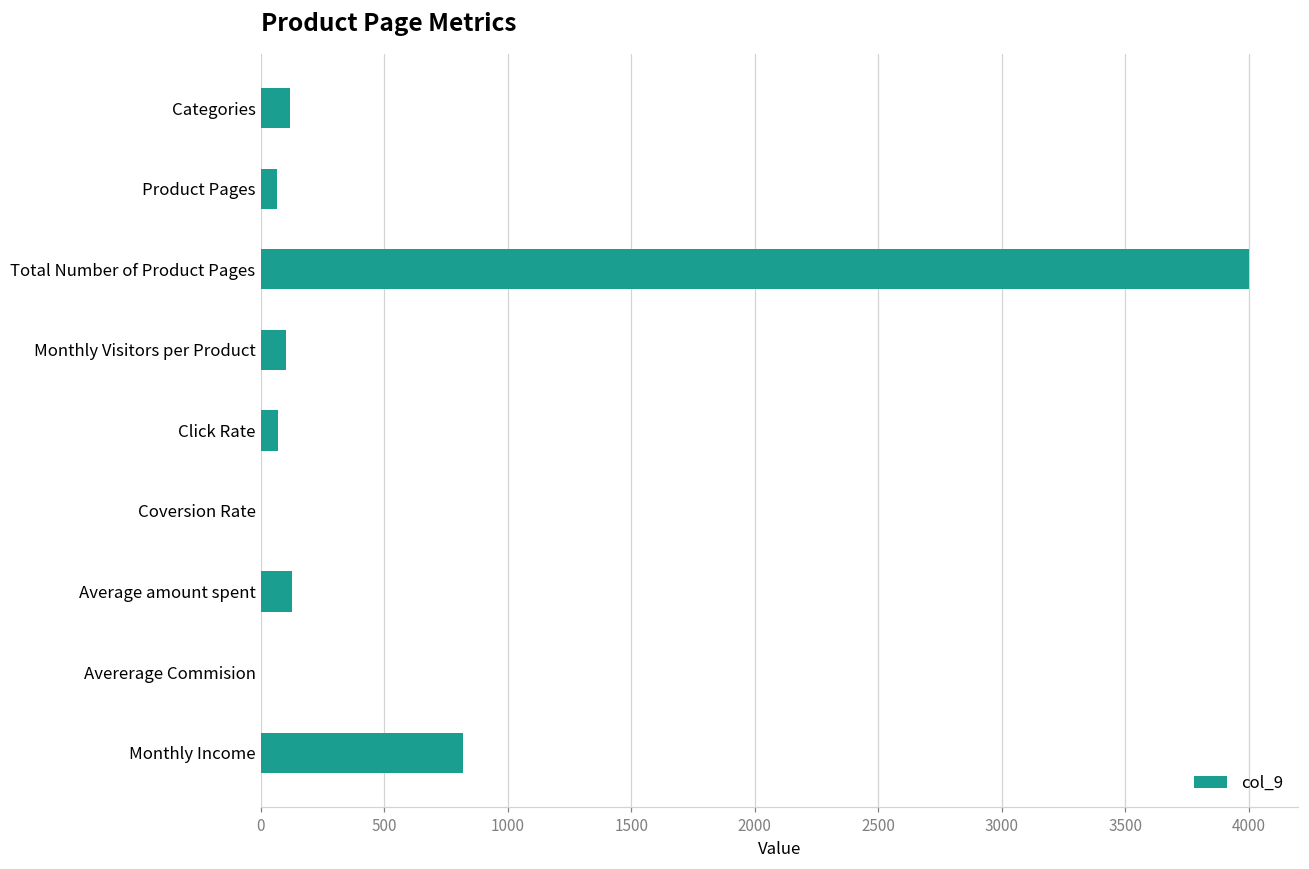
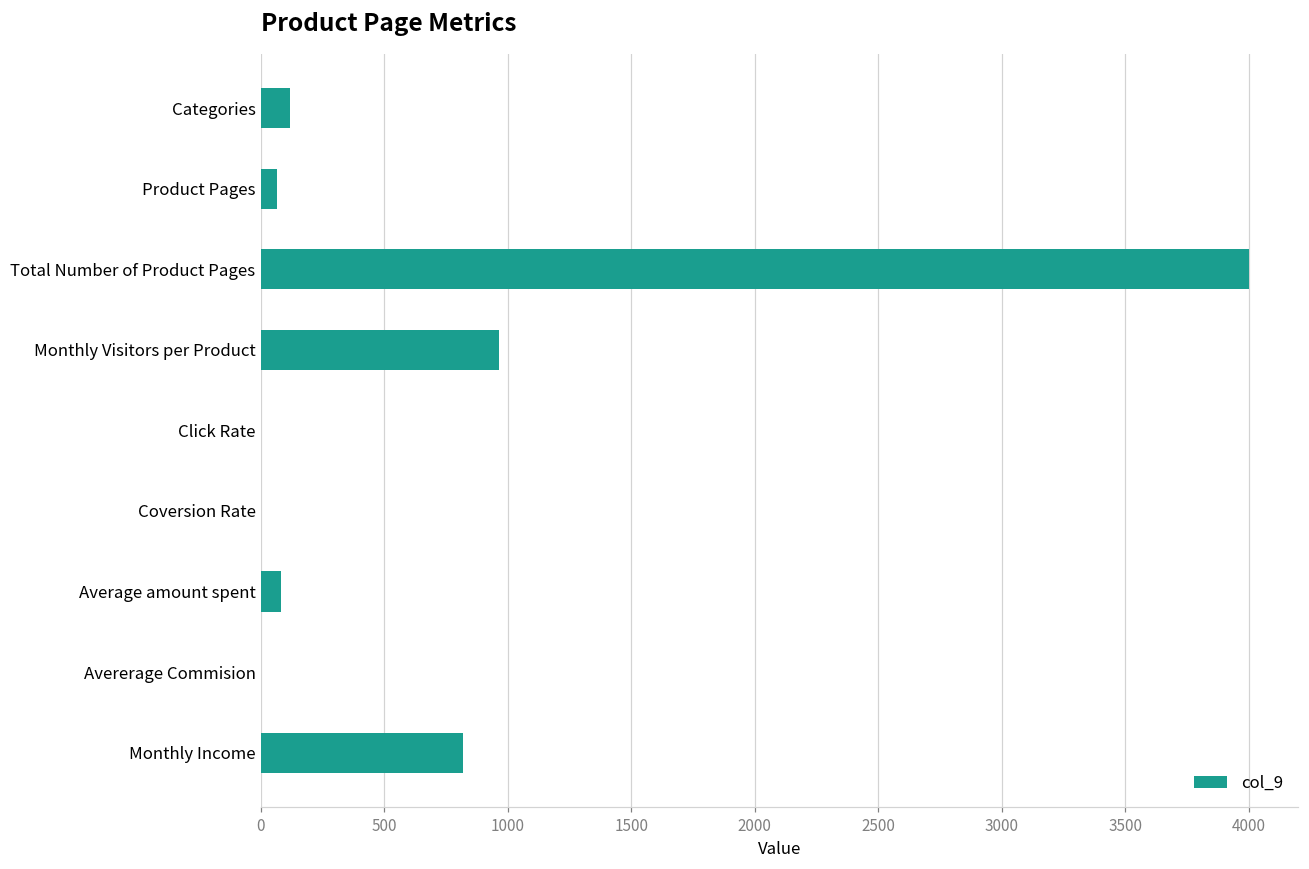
Monthly Visitors per Product: 100 -> 970
Click Rate: 70 -> 0
Average amount spent: 130 -> 80
